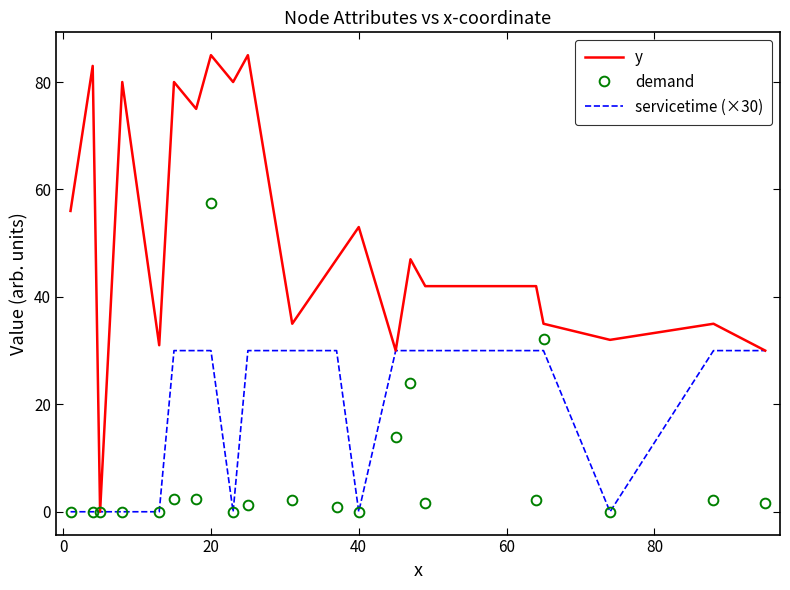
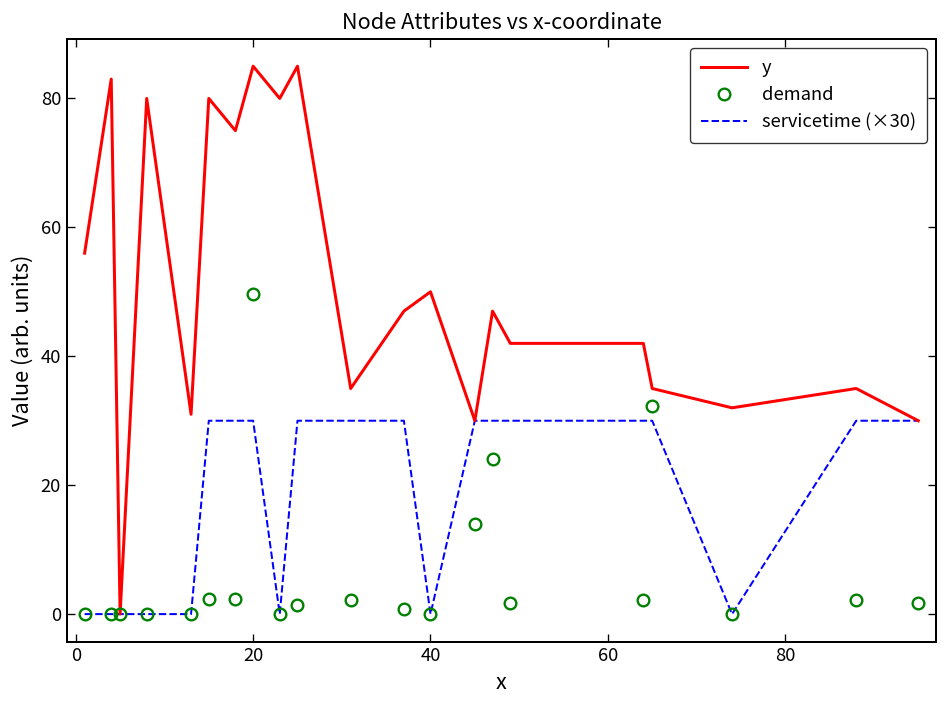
demand, 20: 57 -> 50
y, 40: 53 -> 50
